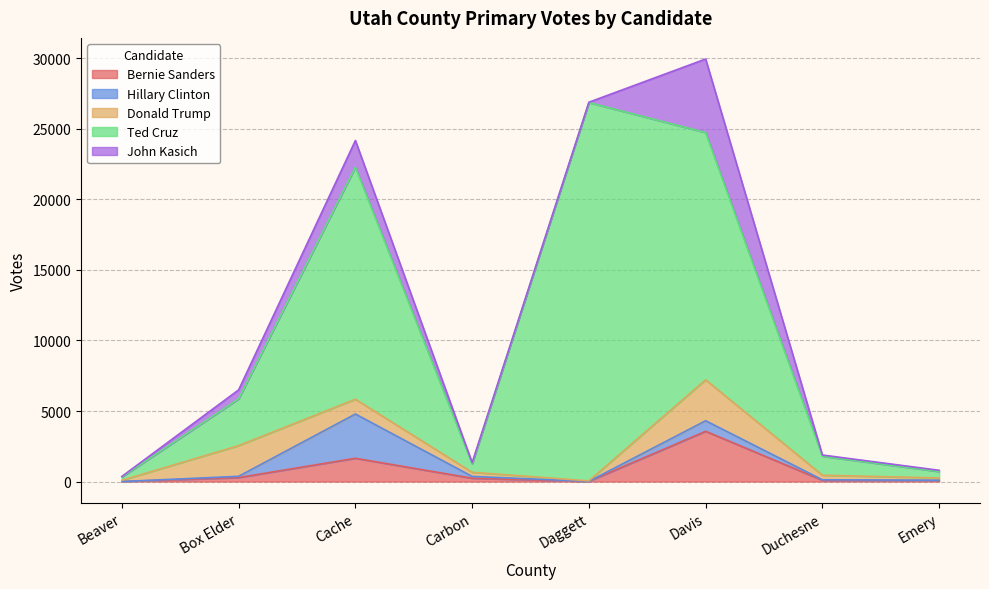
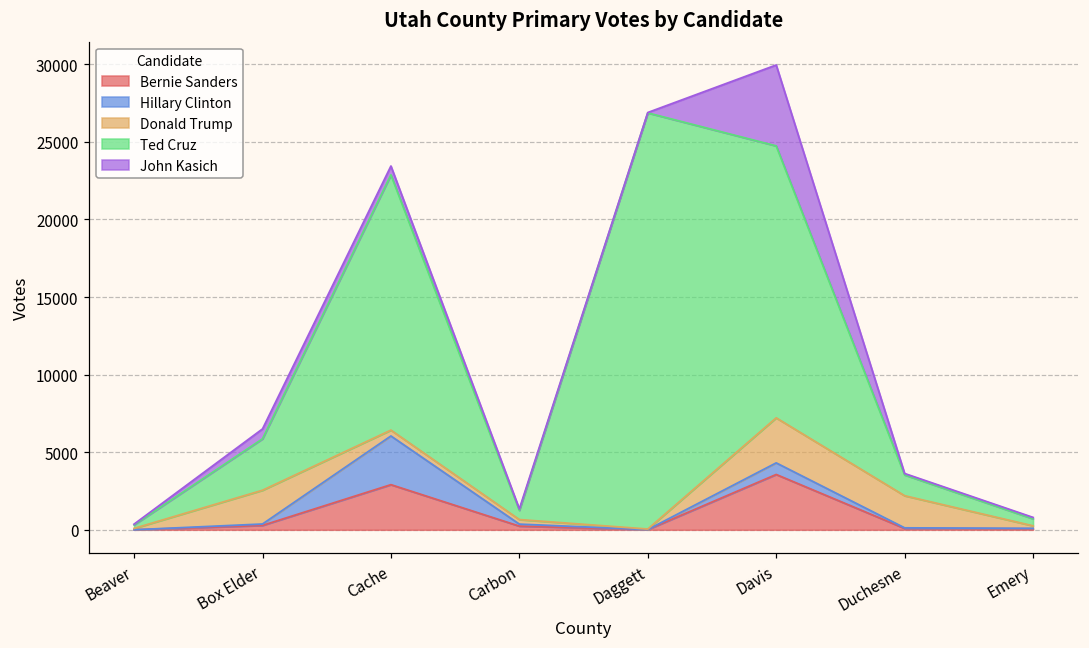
Bernie Sanders, Cache: 1600 -> 2900
Donald Trump, Cache: 1000 -> 400
John Kasich, Cache: 1900 -> 600
Donald Trump, Duchesne: 300 -> 2100
